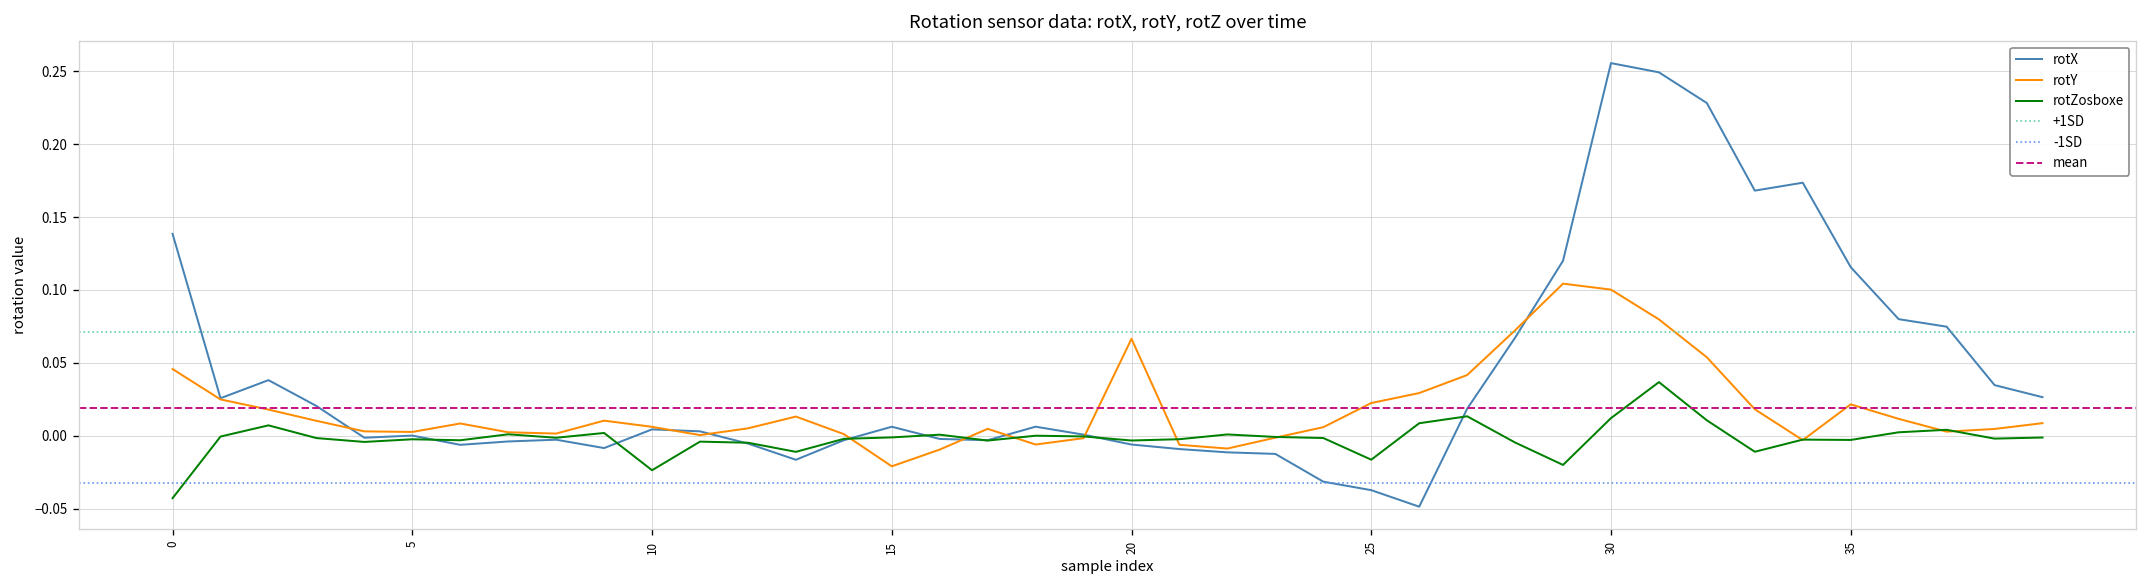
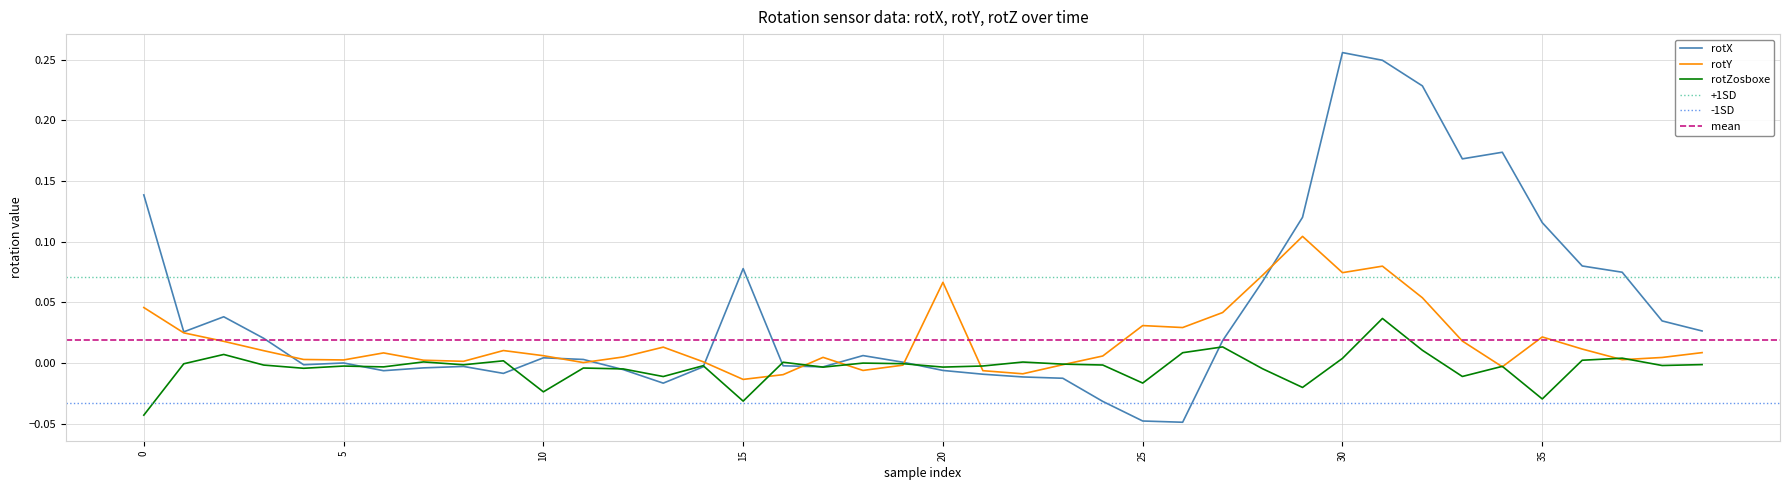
rotX, 15: 0.006 -> 0.078
rotY, 15: -0.021 -> -0.013
rotZosboxe, 15: -0.001 -> -0.031
rotX, 25: -0.037 -> -0.048
rotY, 25: 0.022 -> 0.031
rotY, 30: 0.100 -> 0.074
rotZosboxe, 30: 0.012 -> 0.004
rotZosboxe, 35: -0.003 -> -0.030
